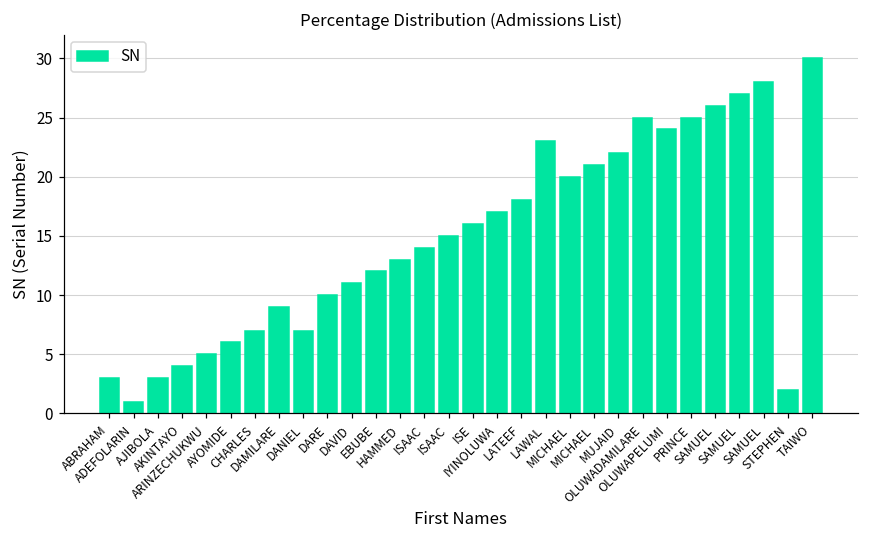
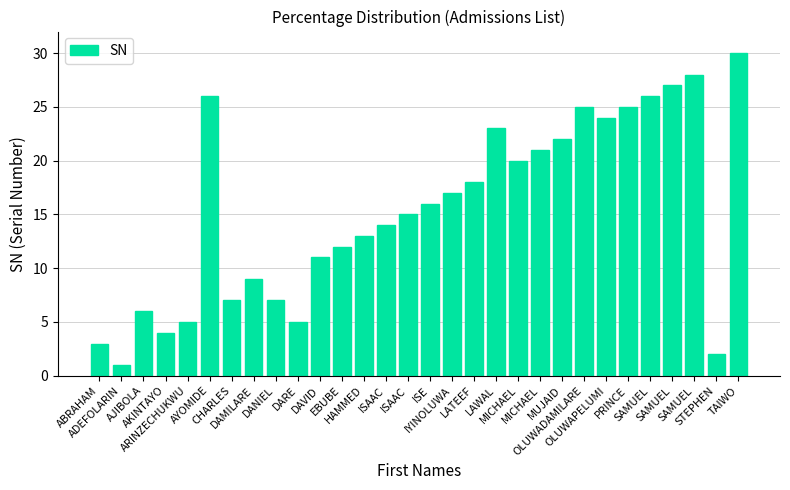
AJIBOLA: 3 -> 6
AYOMIDE: 6 -> 26
DARE: 10 -> 5
